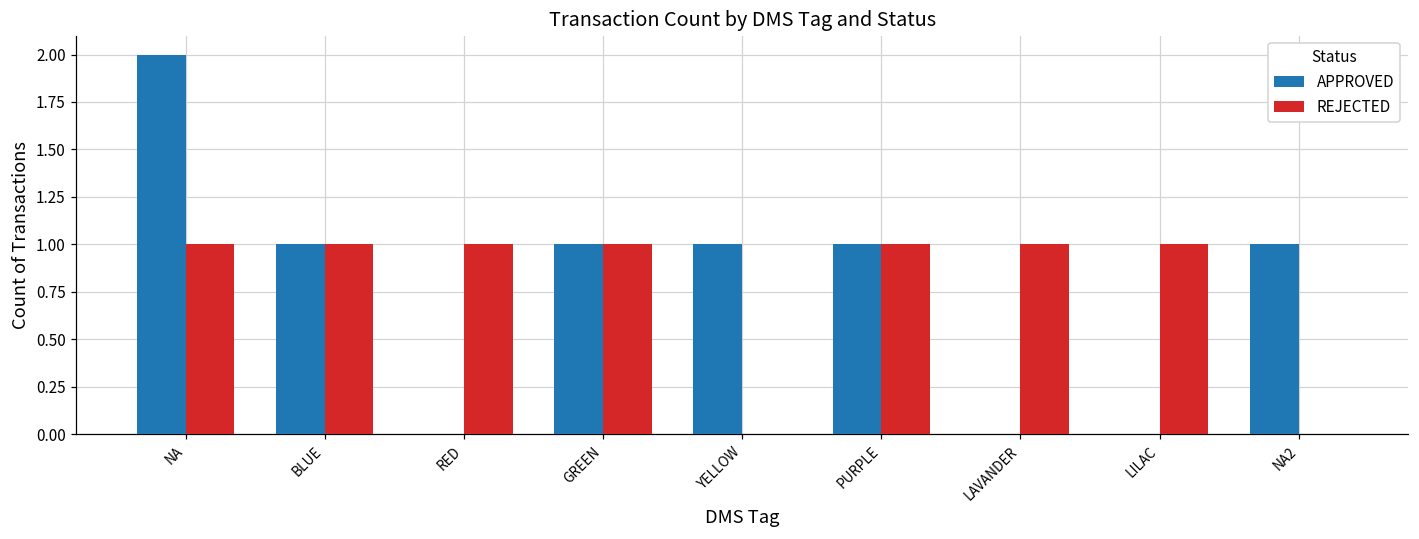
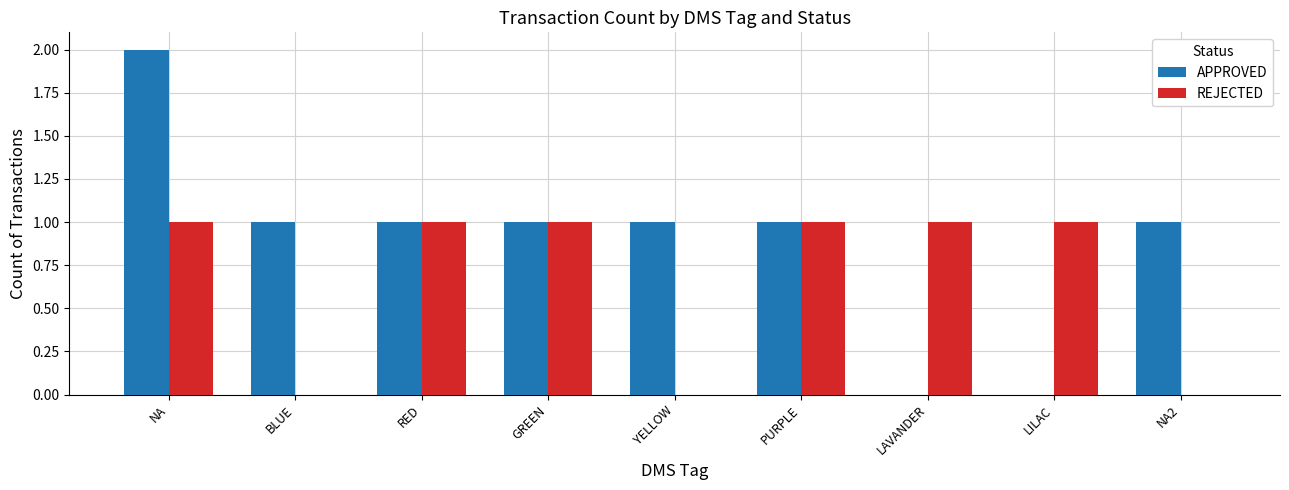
REJECTED, BLUE: 1 -> 0
APPROVED, RED: 0 -> 1
